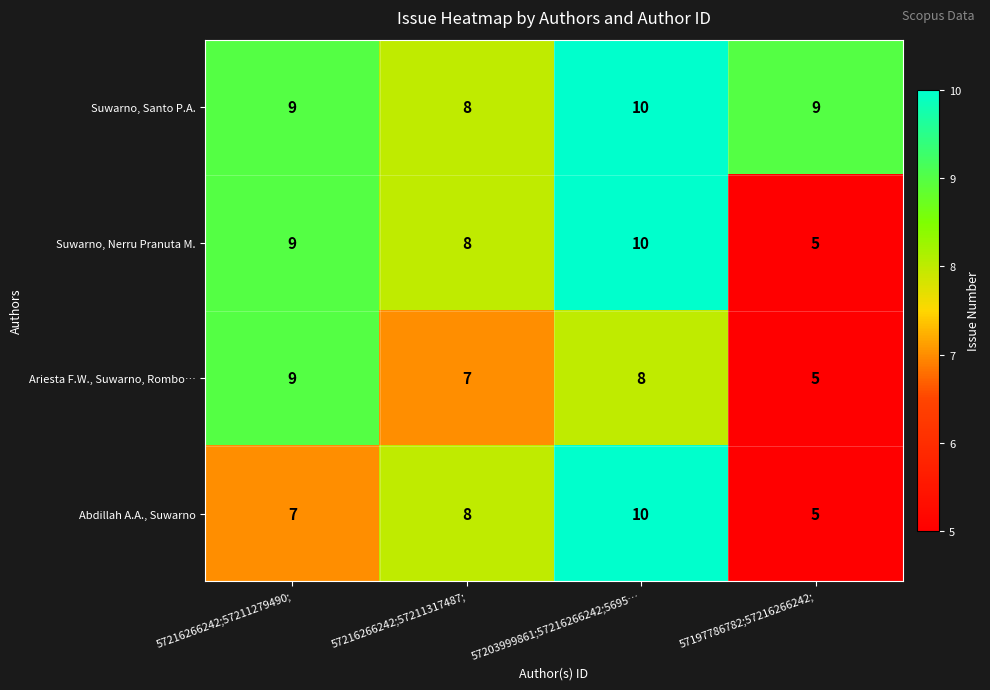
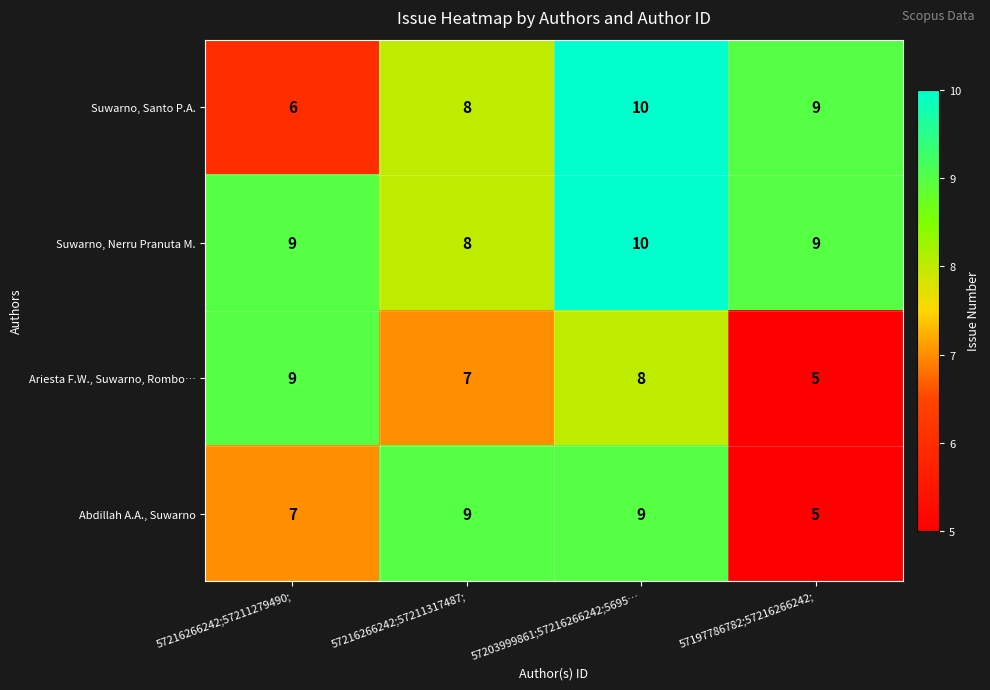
Suwarno, Santo P.A., 57216266242;57211279490;: 9 -> 6
Suwarno, Nerru Pranuta M., 57197786782;57216266242;: 5 -> 9
Abdillah A.A., Suwarno, 57216266242;57211317487;: 8 -> 9
Abdillah A.A., Suwarno, 57203999861;57216266242;5695…: 10 -> 9
